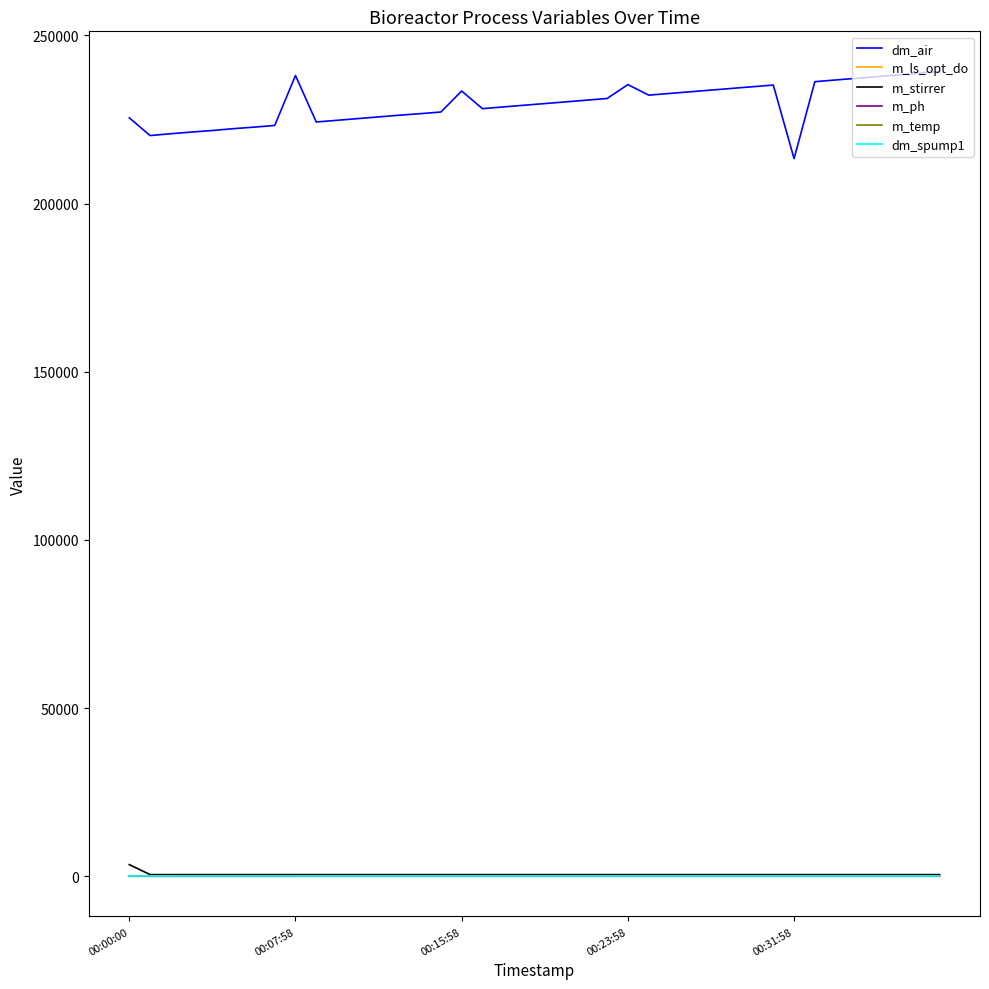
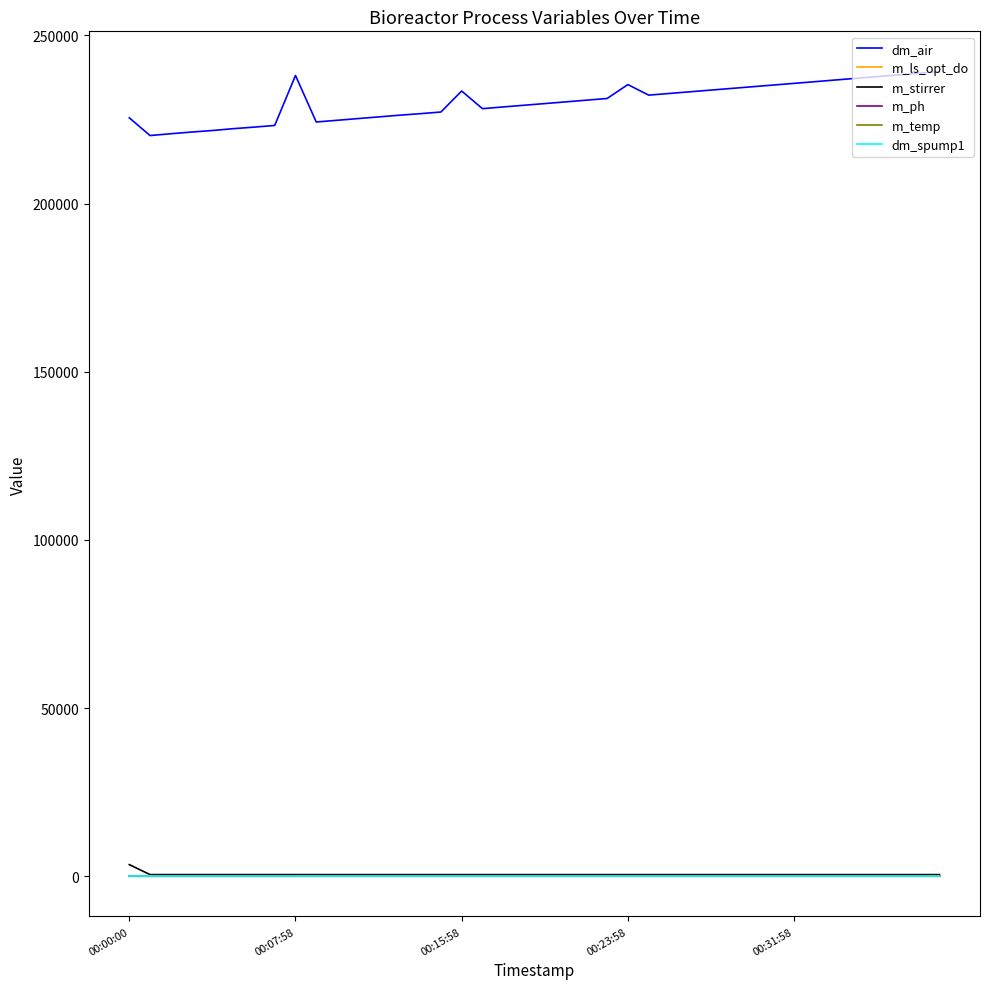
dm_air, 00:31:58: 213000 -> 236000
